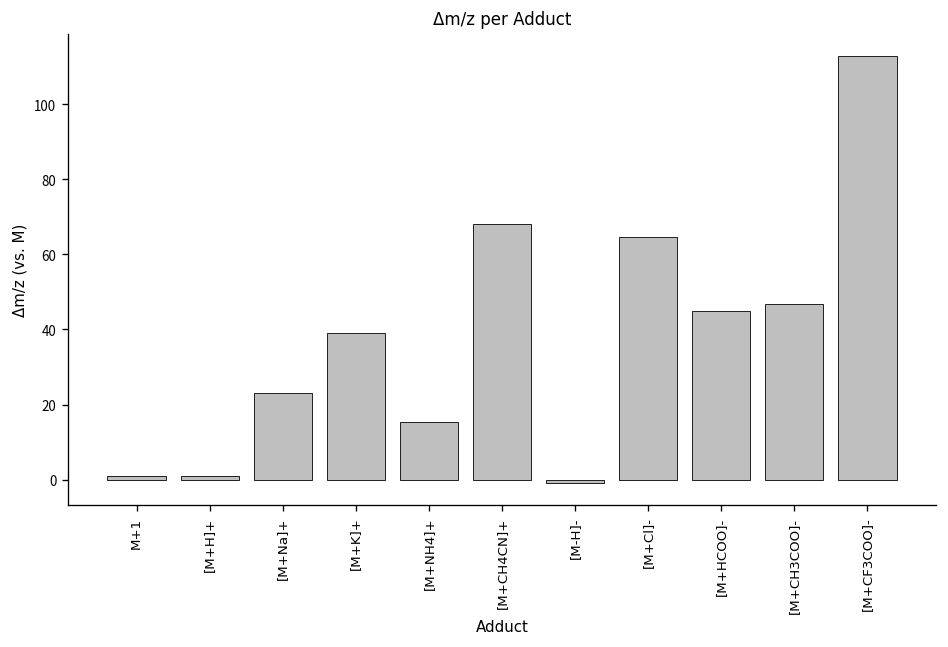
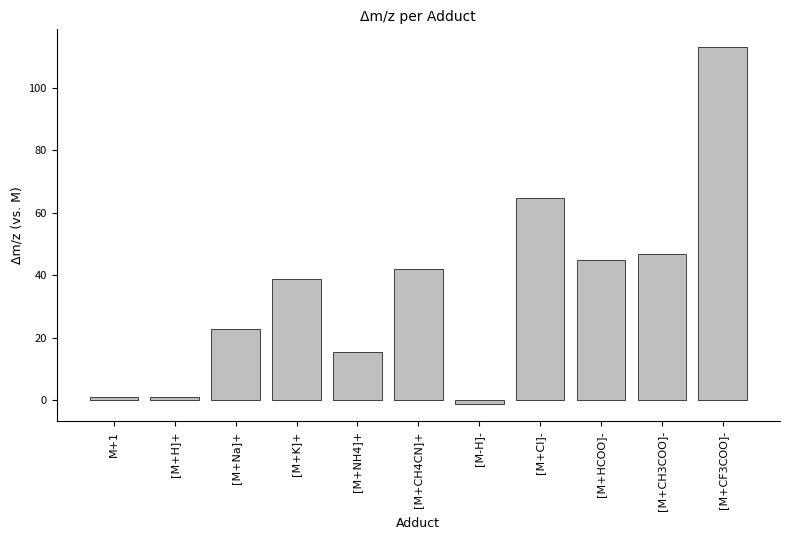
[M+CH4CN]+: 68 -> 42
